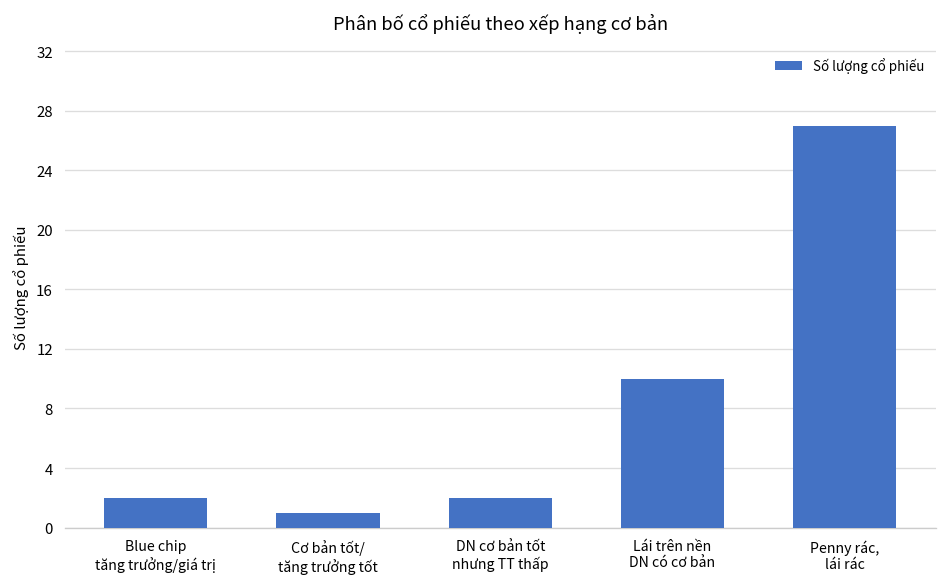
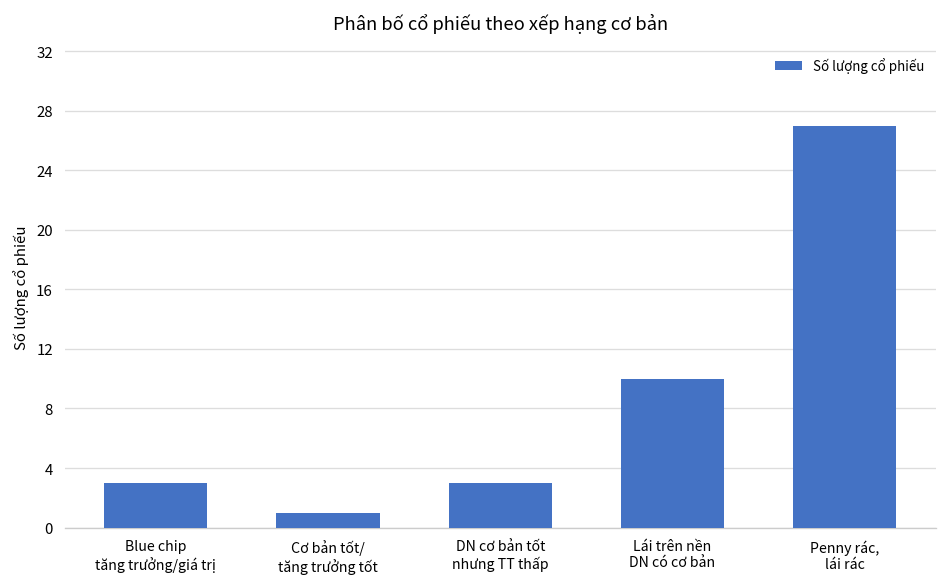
Blue chip tăng trưởng/giá trị: 2 -> 3
DN cơ bản tốt nhưng TT thấp: 2 -> 3
